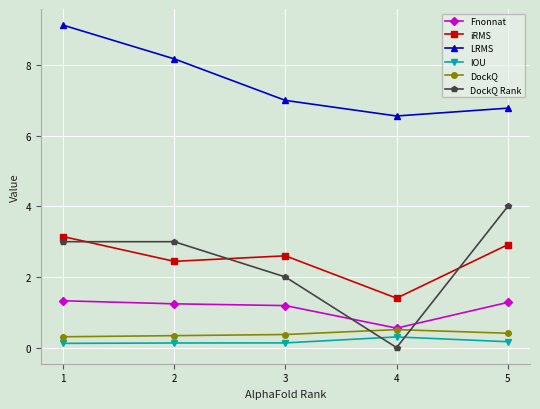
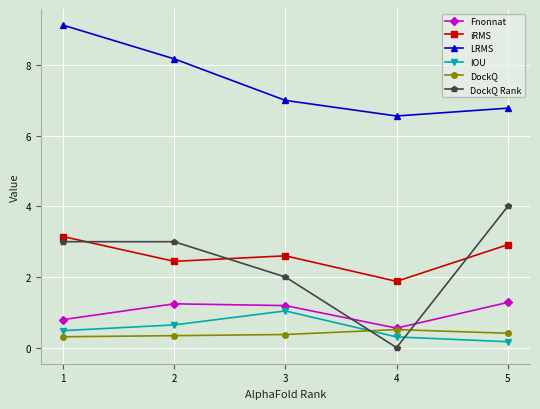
Fnonnat, 1: 1.3 -> 0.8
IOU, 1: 0.1 -> 0.5
IOU, 2: 0.1 -> 0.6
IOU, 3: 0.1 -> 1.0
iRMS, 4: 1.4 -> 1.9
